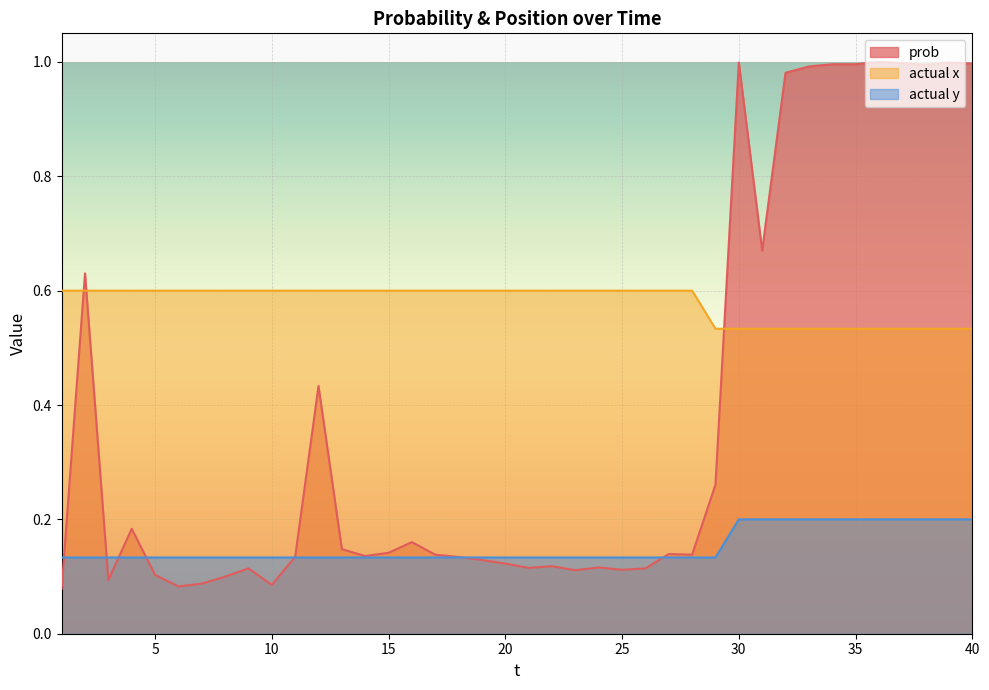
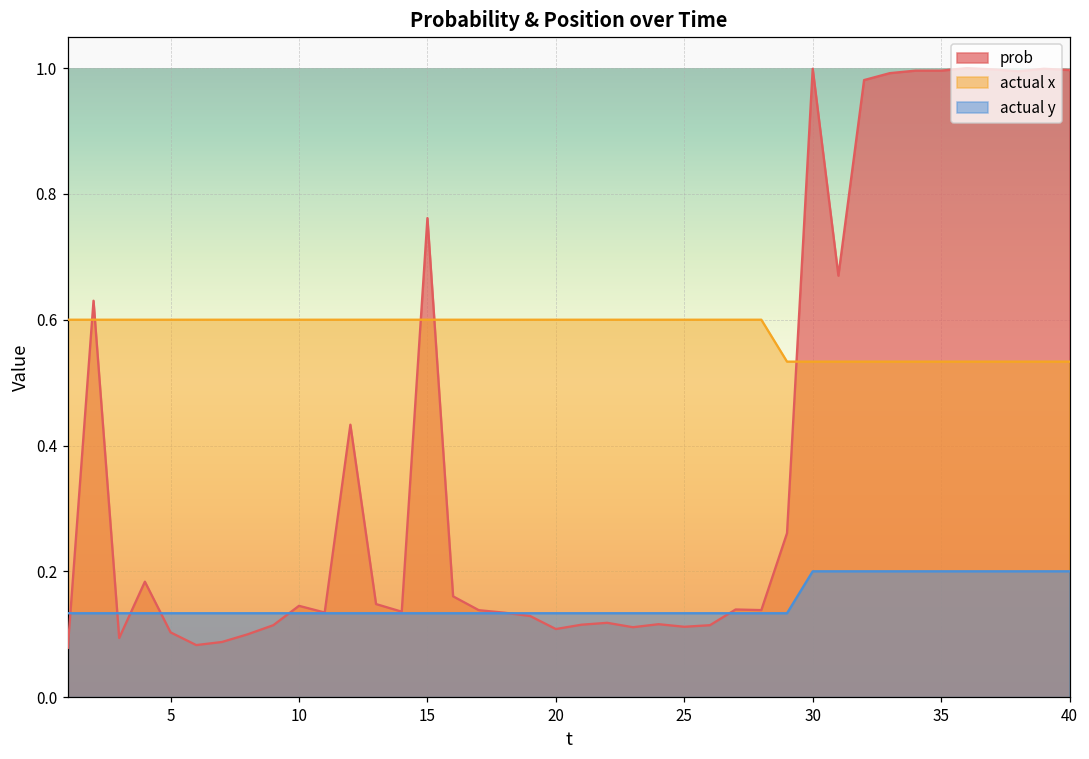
prob, 10: 0.09 -> 0.15
prob, 15: 0.14 -> 0.76
prob, 20: 0.12 -> 0.11
